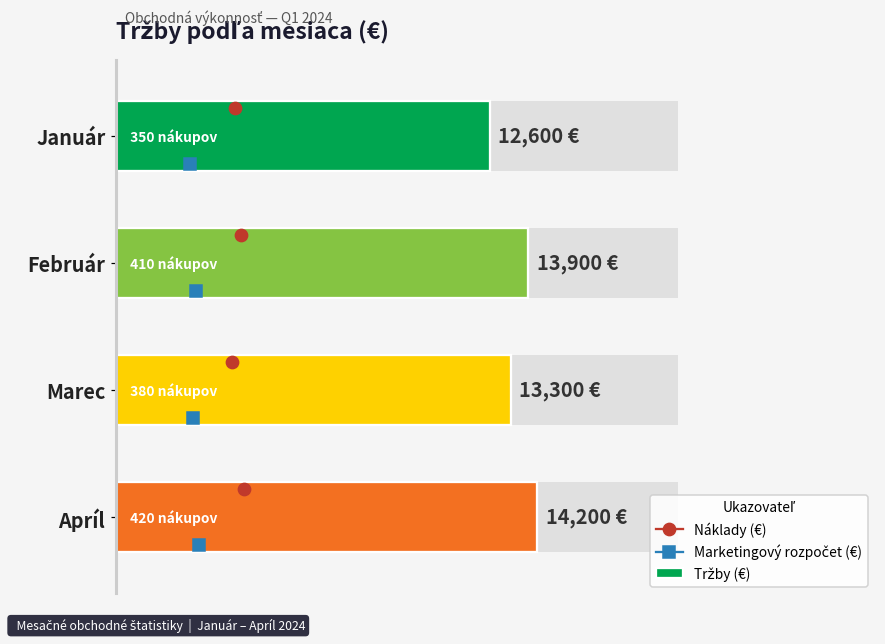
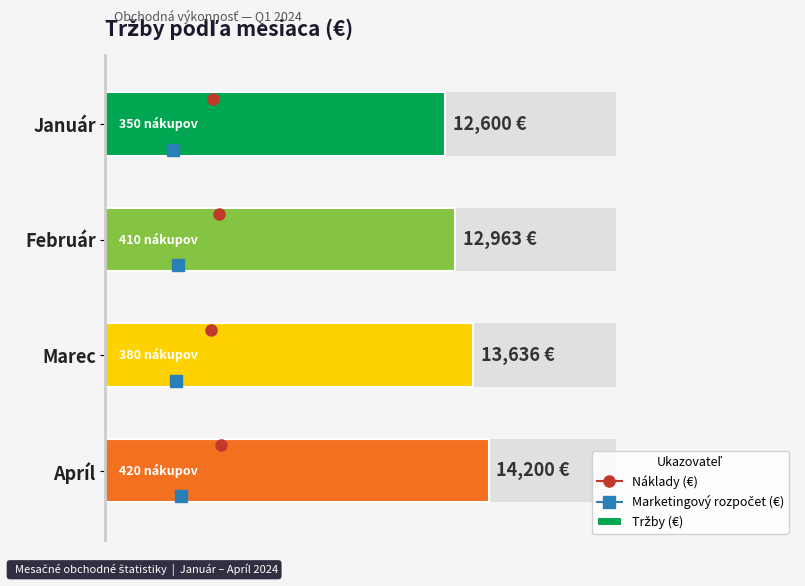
Tržby (€), Február: 13,900 -> 12,963
Tržby (€), Marec: 13,300 -> 13,636
